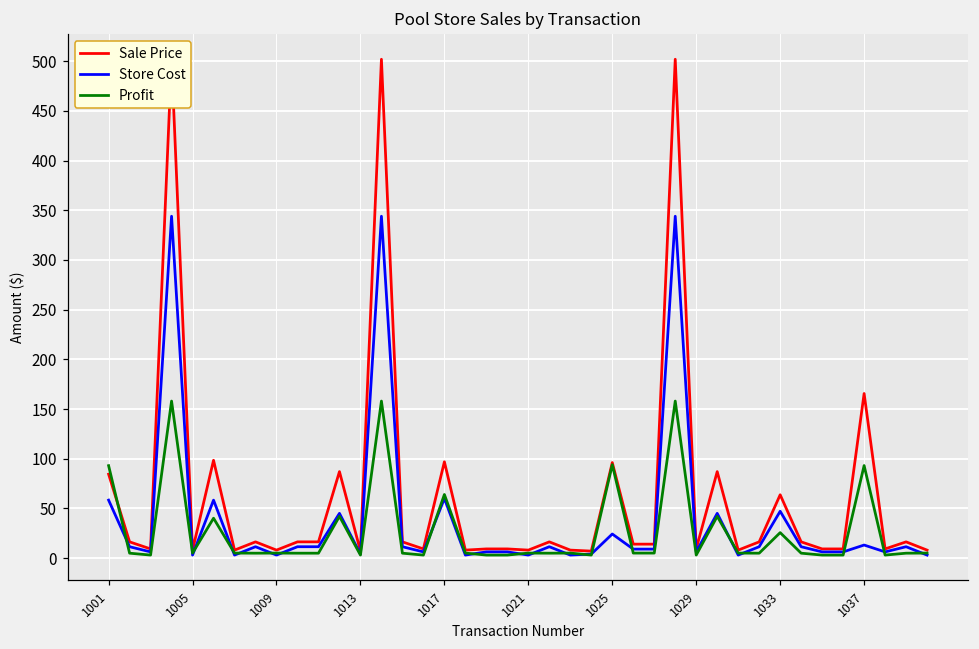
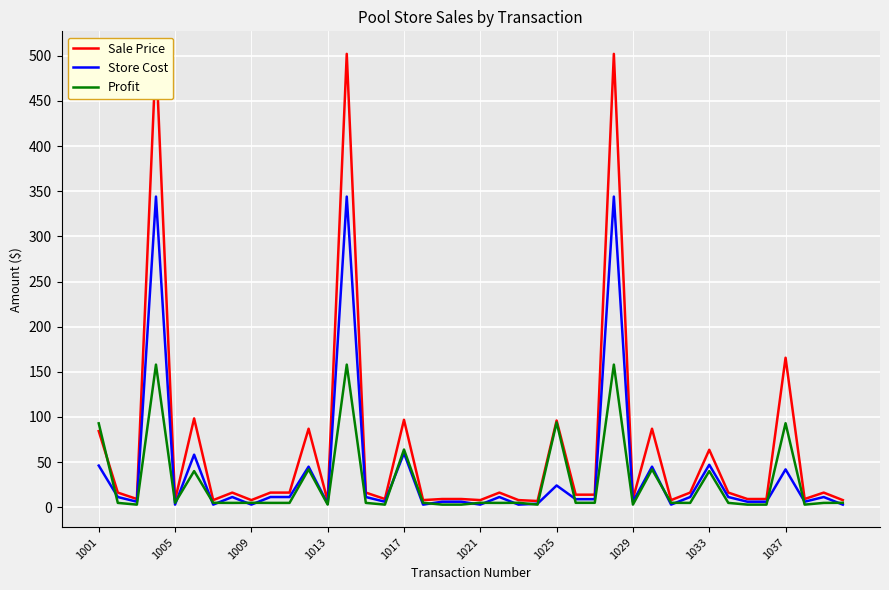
Store Cost, 1001: 60 -> 50
Profit, 1033: 30 -> 40
Store Cost, 1037: 10 -> 40
